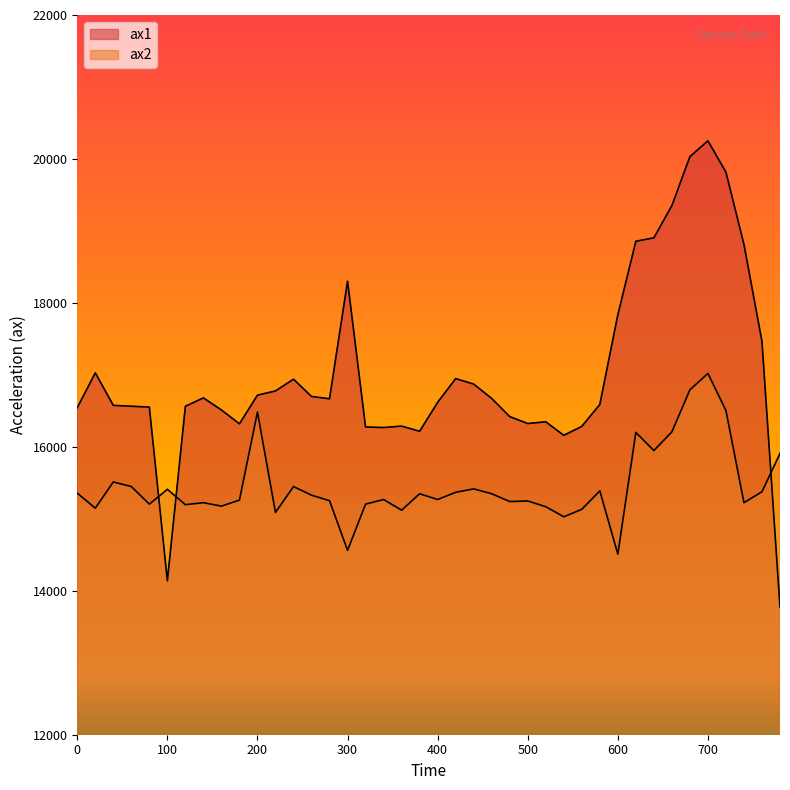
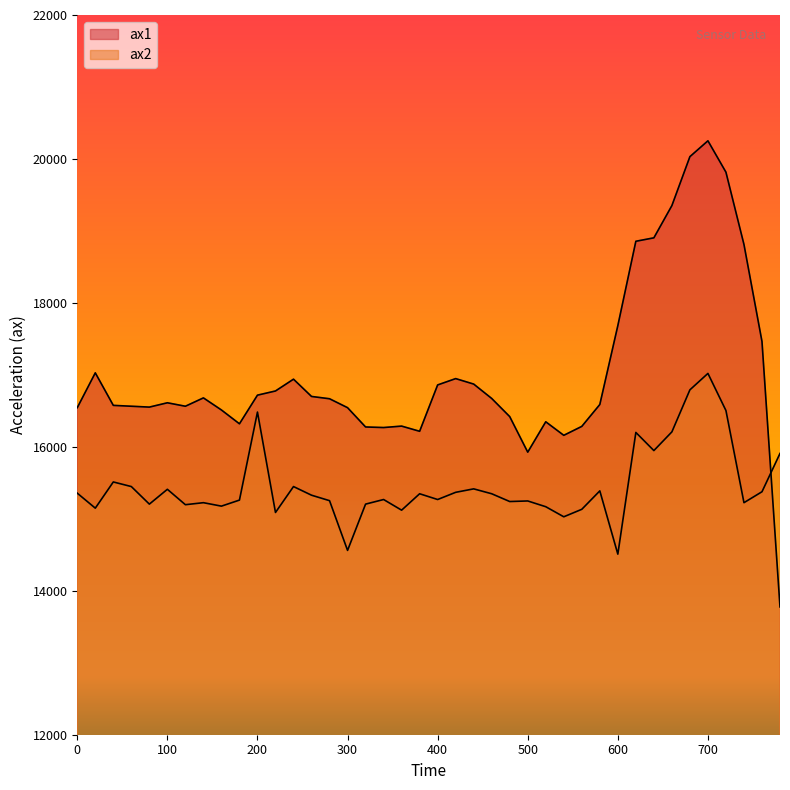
ax1, 100: 14100 -> 16600
ax1, 300: 18300 -> 16500
ax1, 400: 16600 -> 16900
ax1, 500: 16300 -> 15900
ax1, 600: 17800 -> 17700
